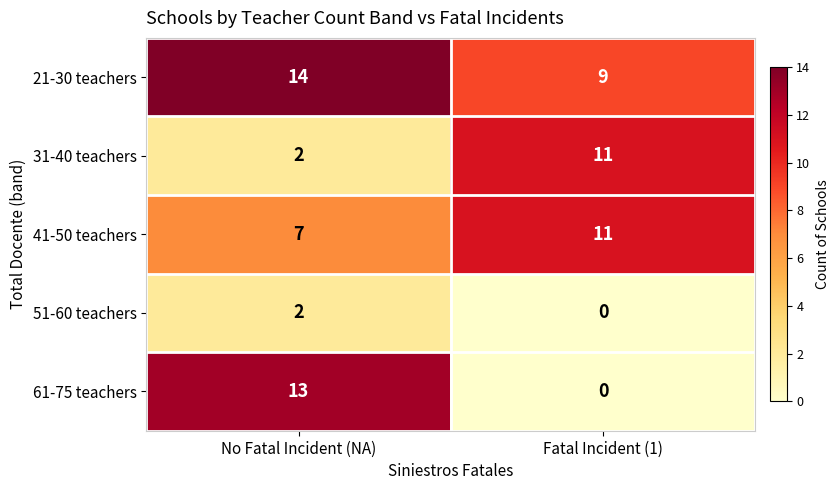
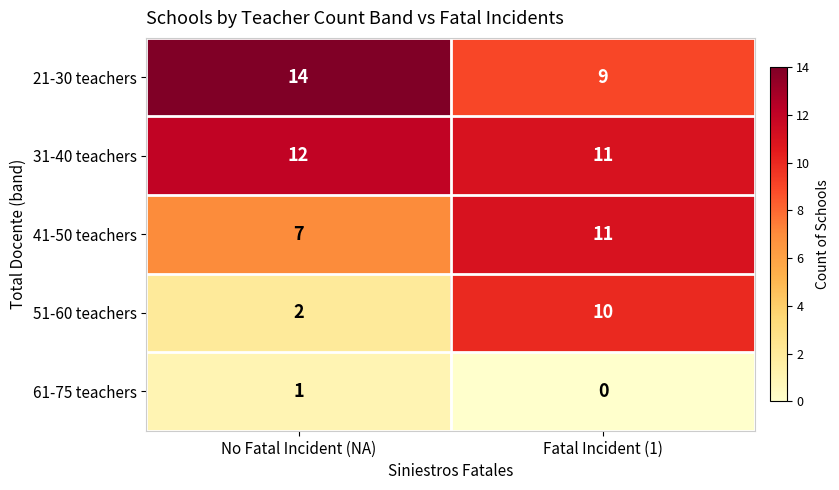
31-40 teachers, No Fatal Incident (NA): 2 -> 12
51-60 teachers, Fatal Incident (1): 0 -> 10
61-75 teachers, No Fatal Incident (NA): 13 -> 1
